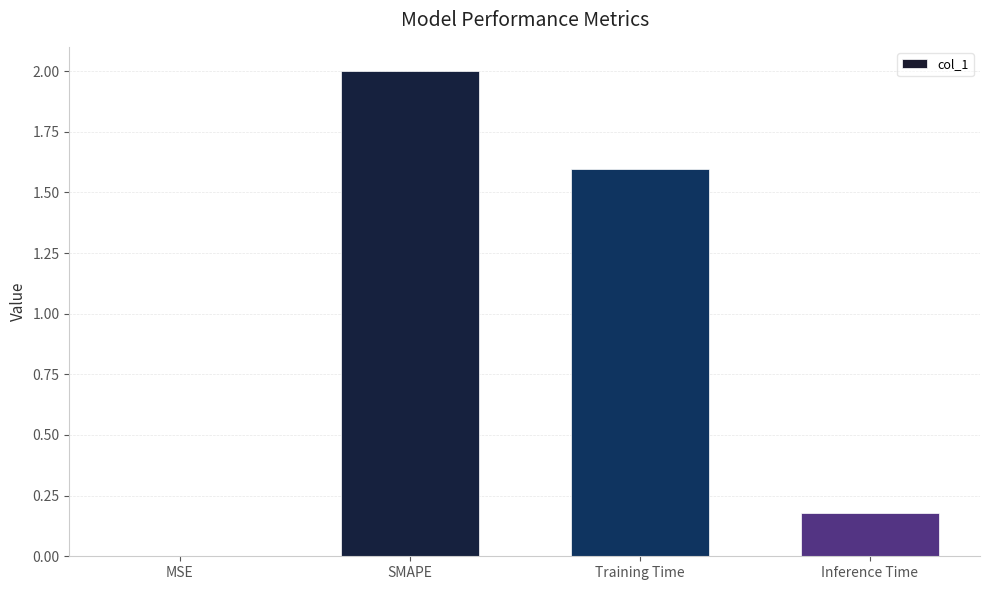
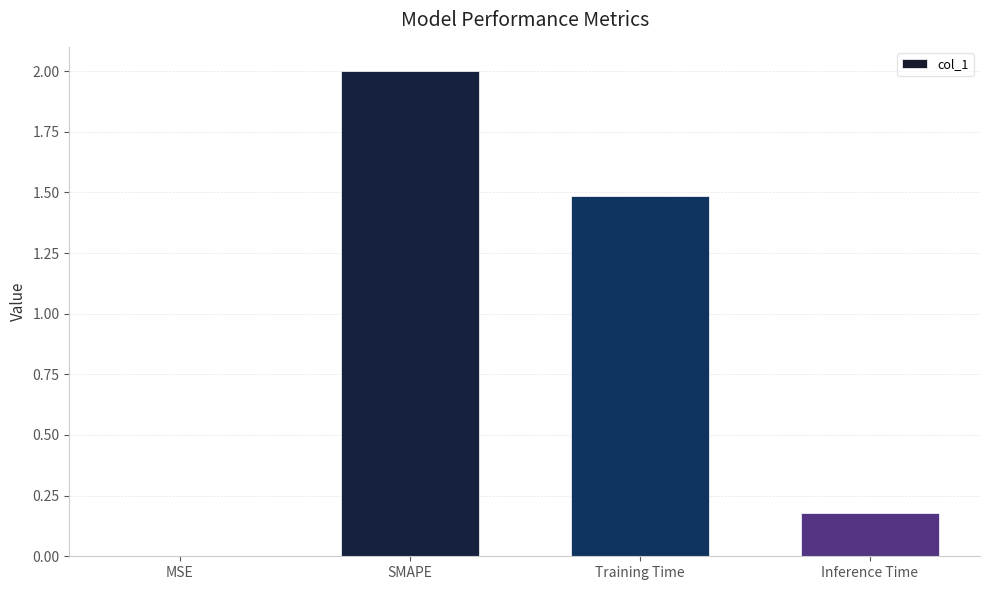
Training Time: 1.60 -> 1.48
